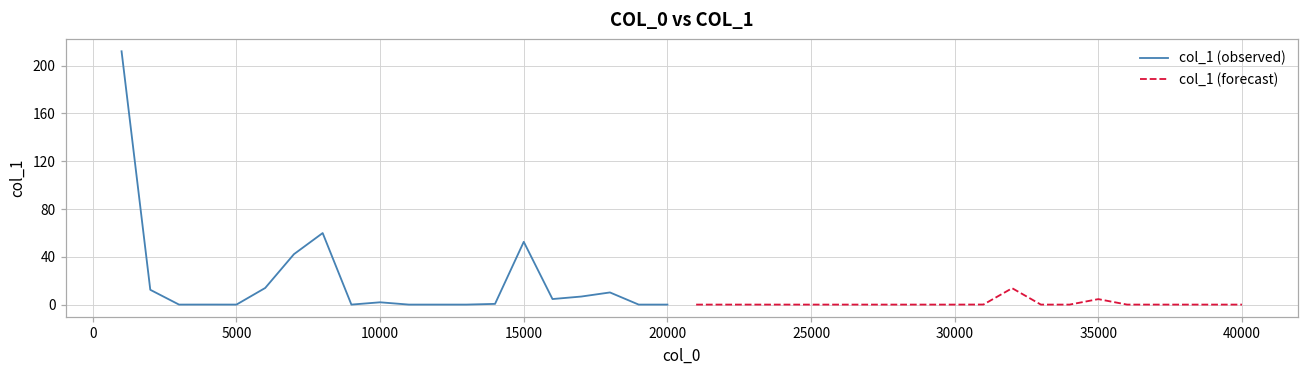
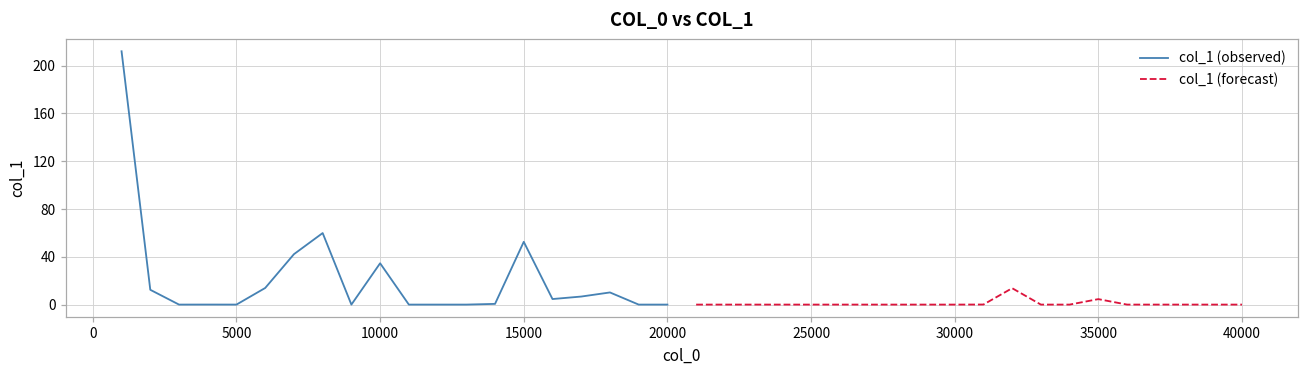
col_1 (observed), 10000: 2 -> 35
